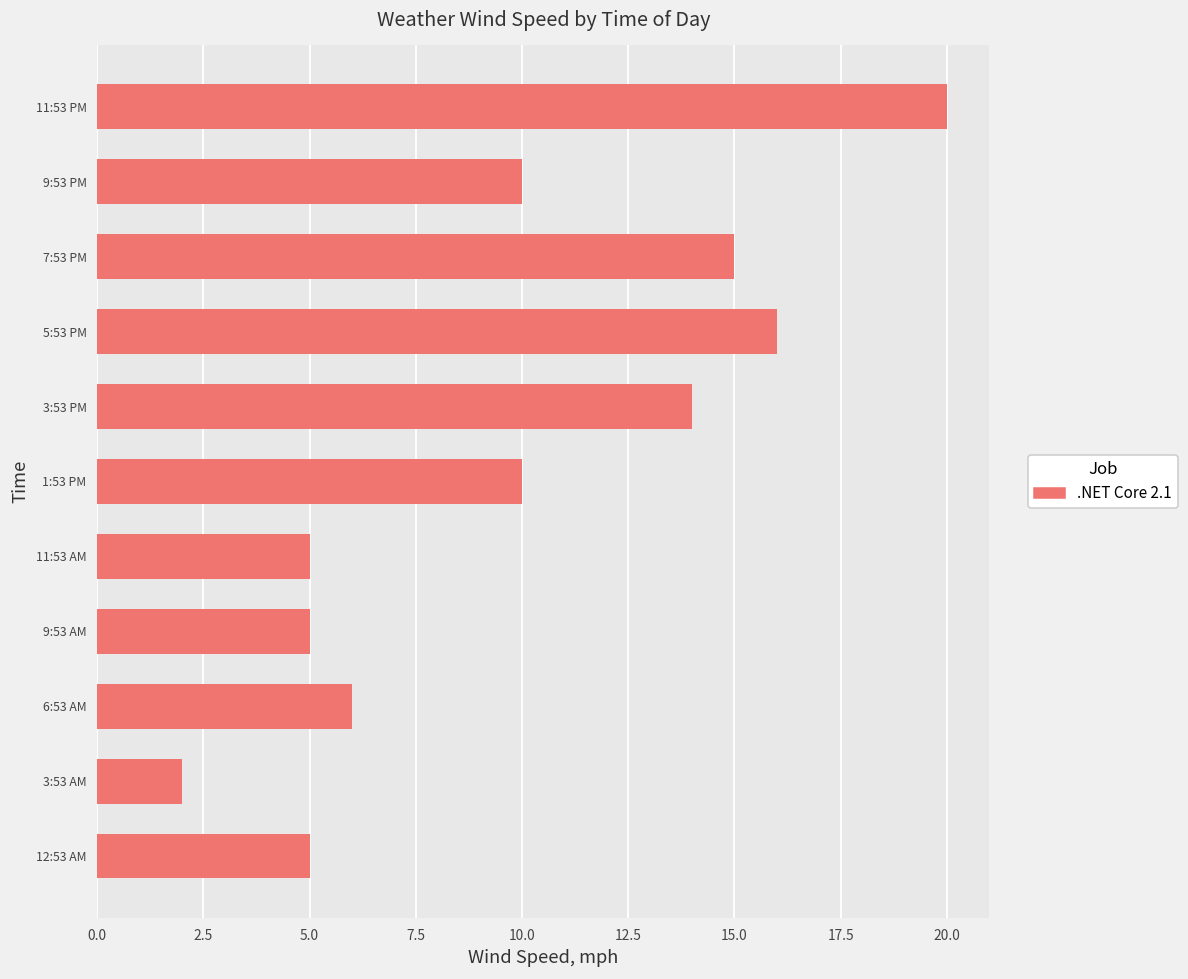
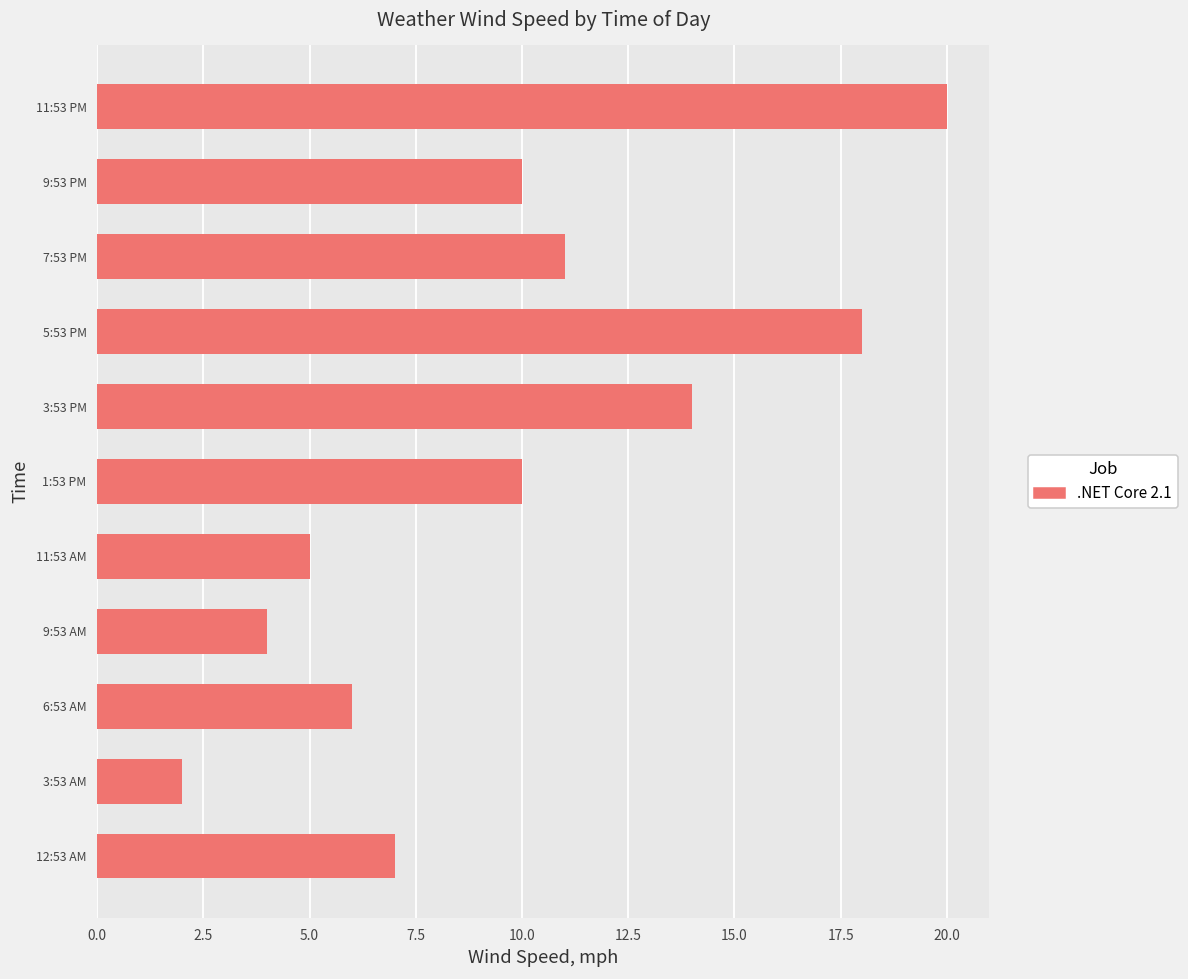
7:53 PM: 15 -> 11
5:53 PM: 16 -> 18
9:53 AM: 5 -> 4
12:53 AM: 5 -> 7
